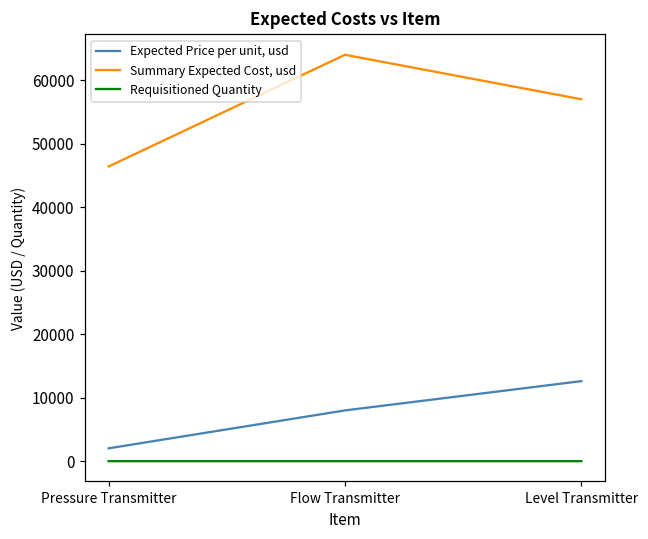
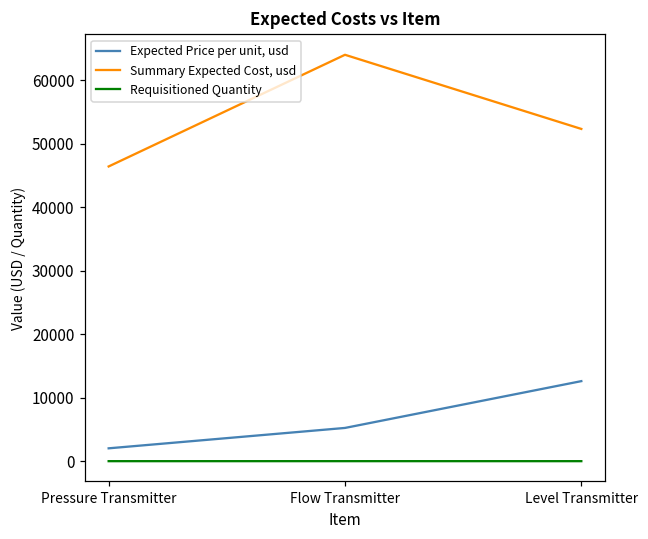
Expected Price per unit, usd, Flow Transmitter: 8000 -> 5000
Summary Expected Cost, usd, Level Transmitter: 57000 -> 52000
